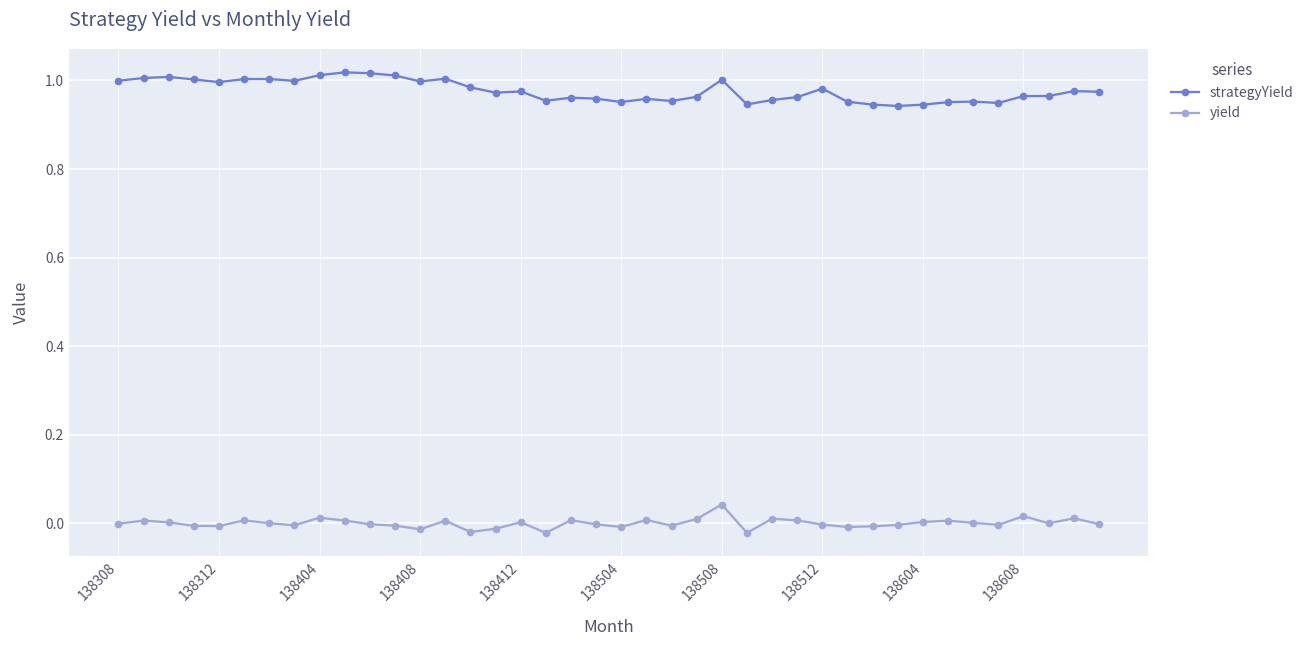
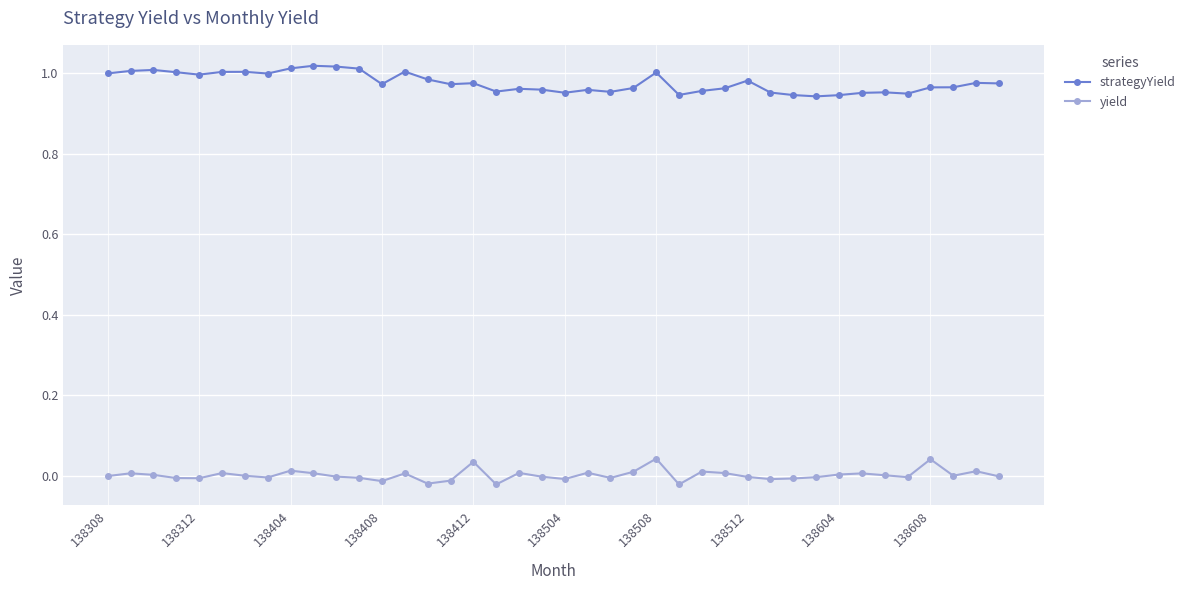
strategyYield, 138408: 1.00 -> 0.97
yield, 138412: 0.00 -> 0.03
yield, 138608: 0.02 -> 0.04
